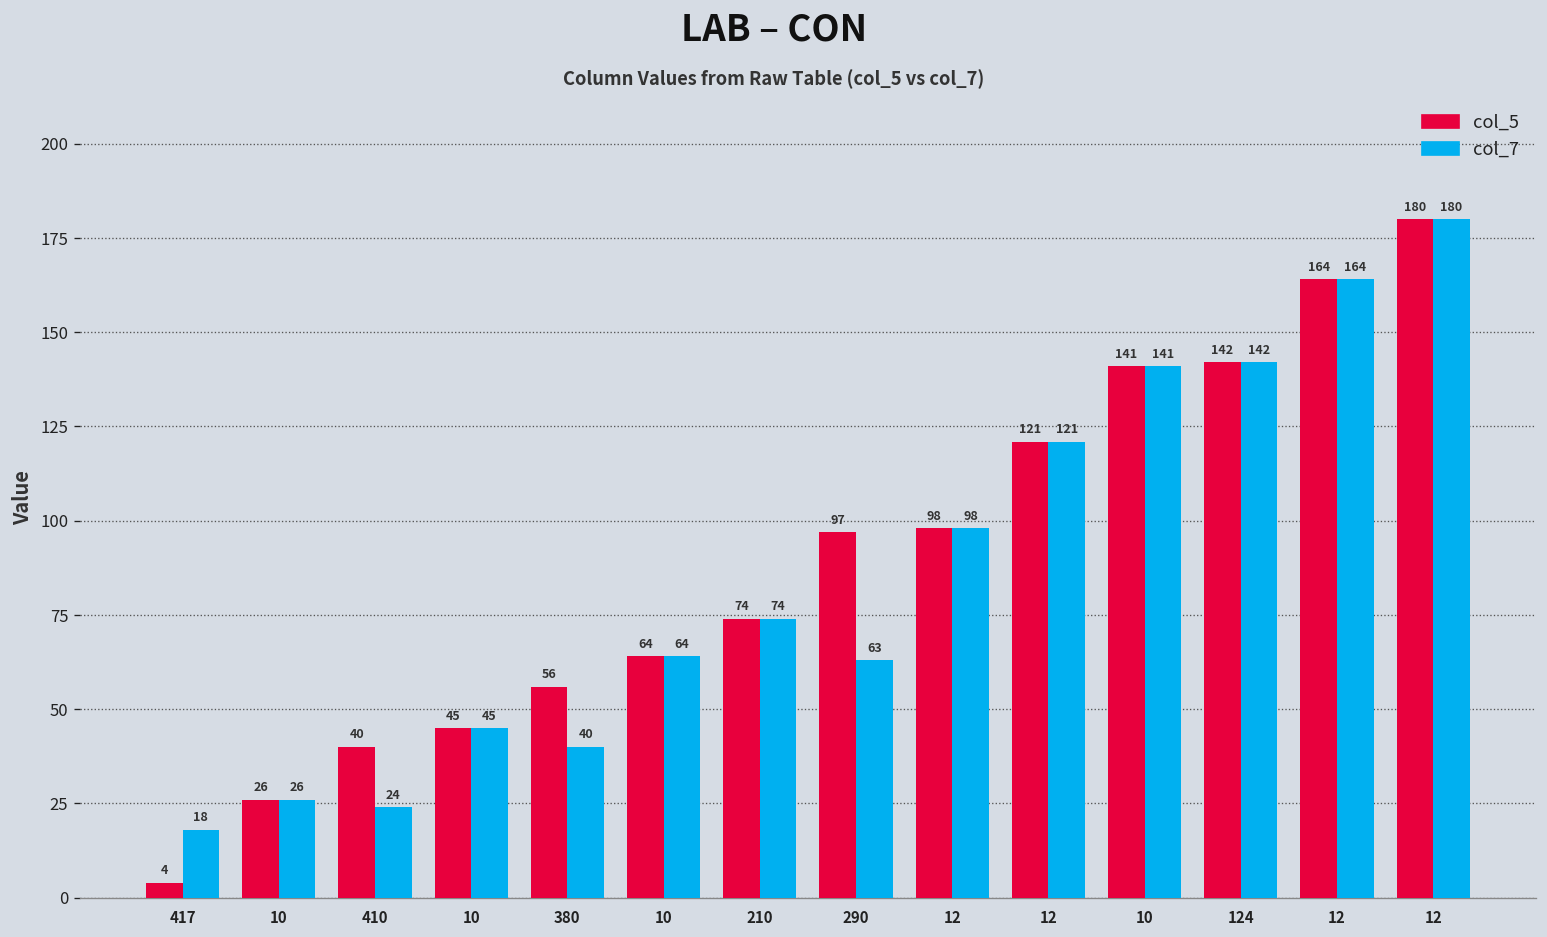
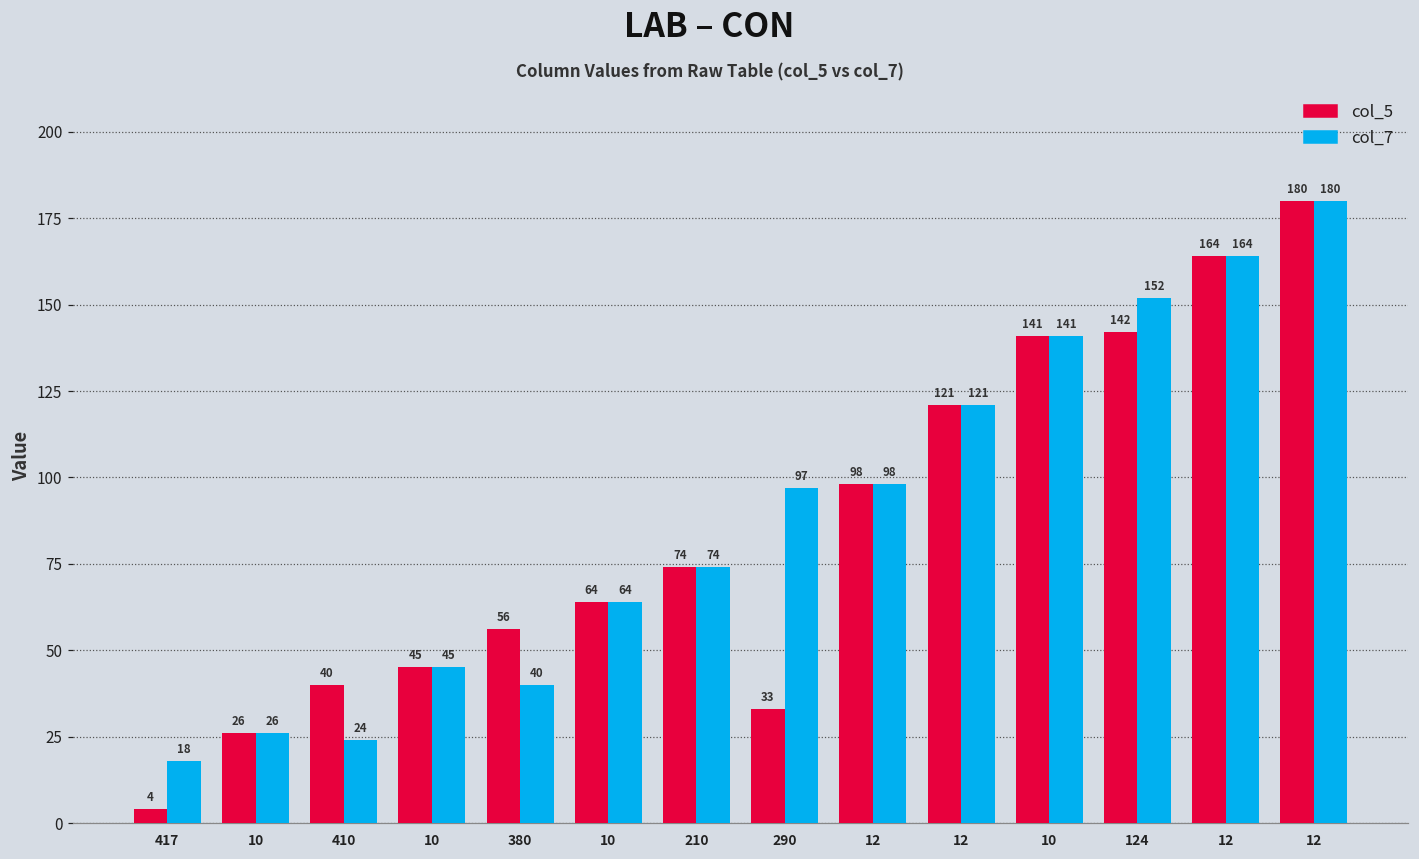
col_5, 290: 97 -> 33
col_7, 290: 63 -> 97
col_7, 124: 142 -> 152
